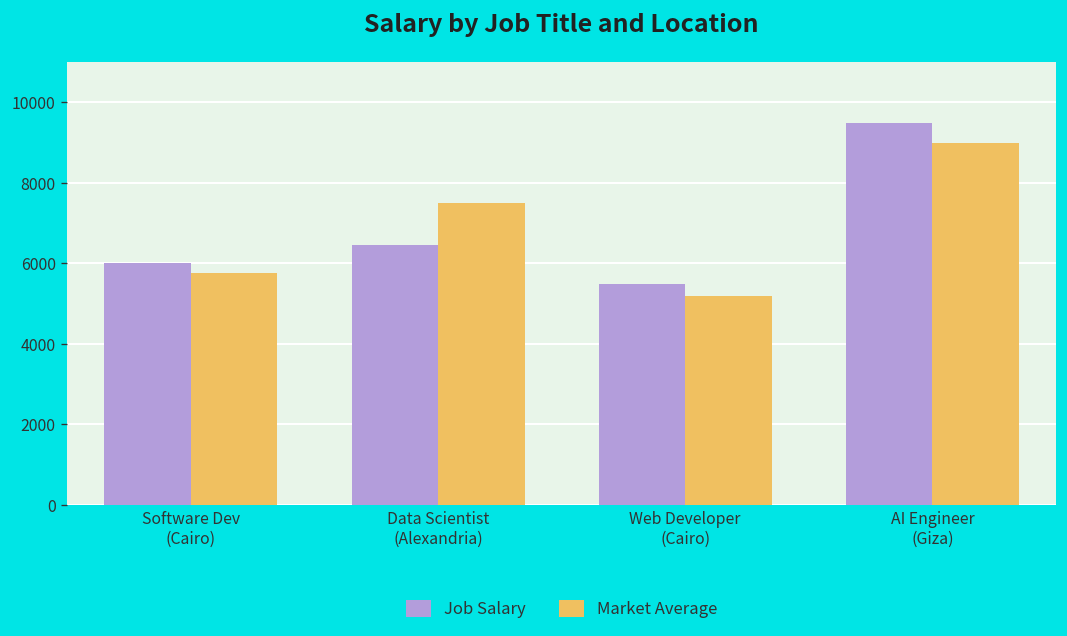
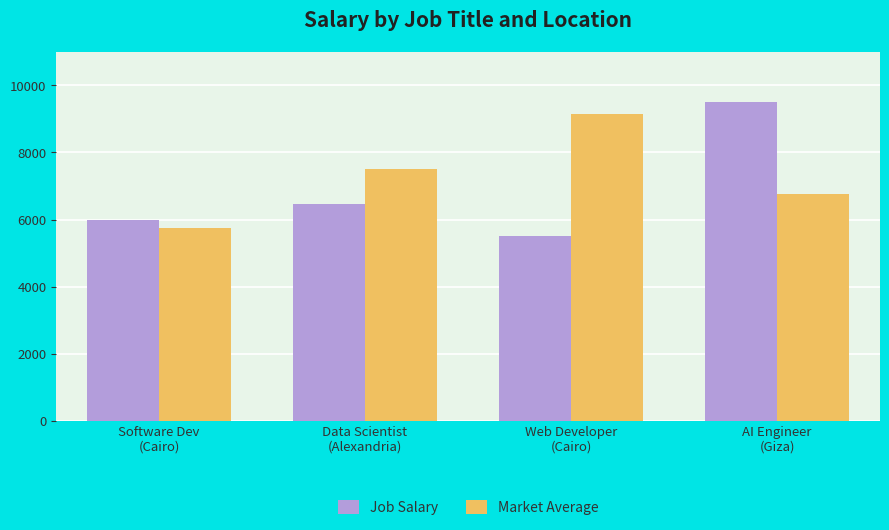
Market Average, Web Developer (Cairo): 5200 -> 9200
Market Average, AI Engineer (Giza): 9000 -> 6700
